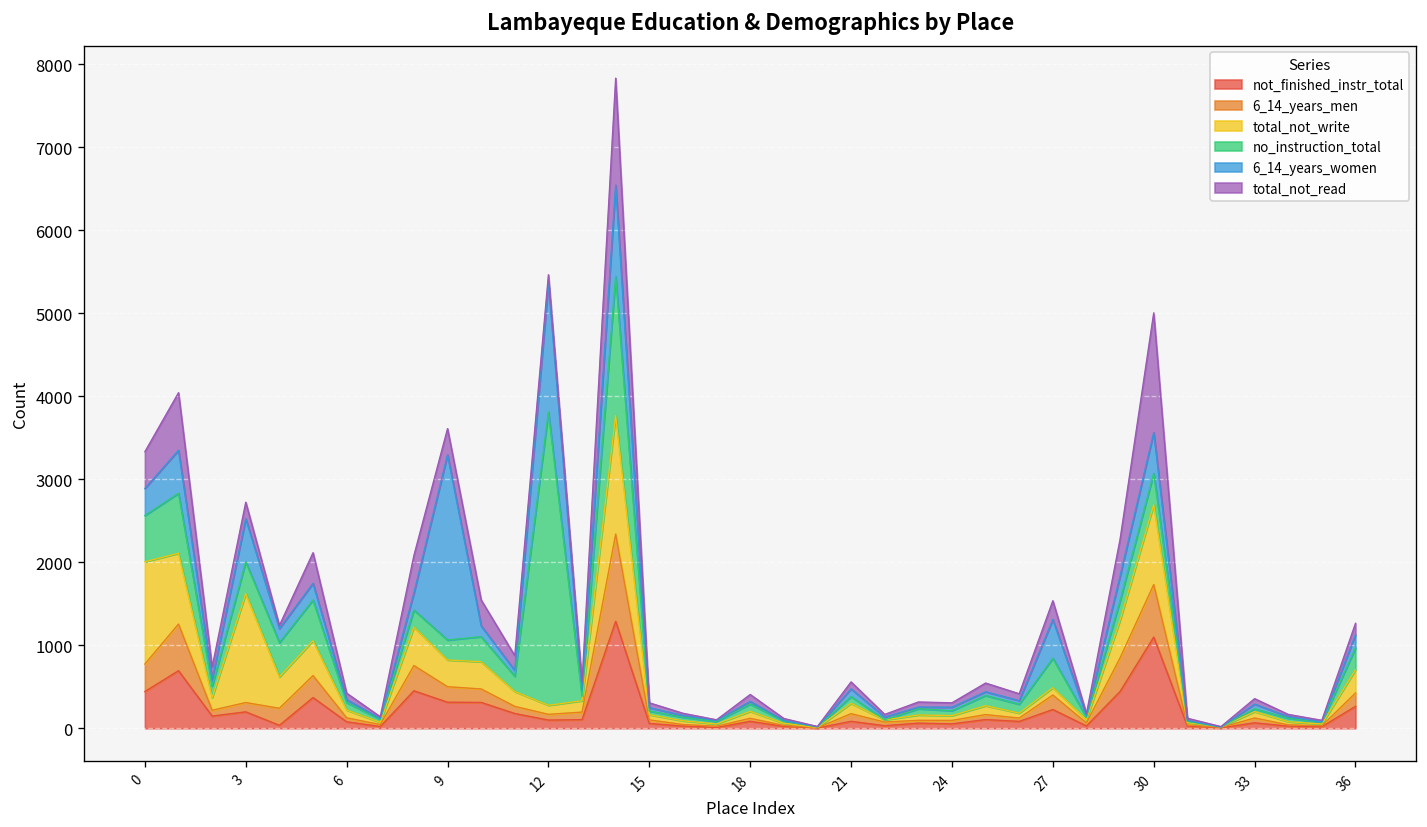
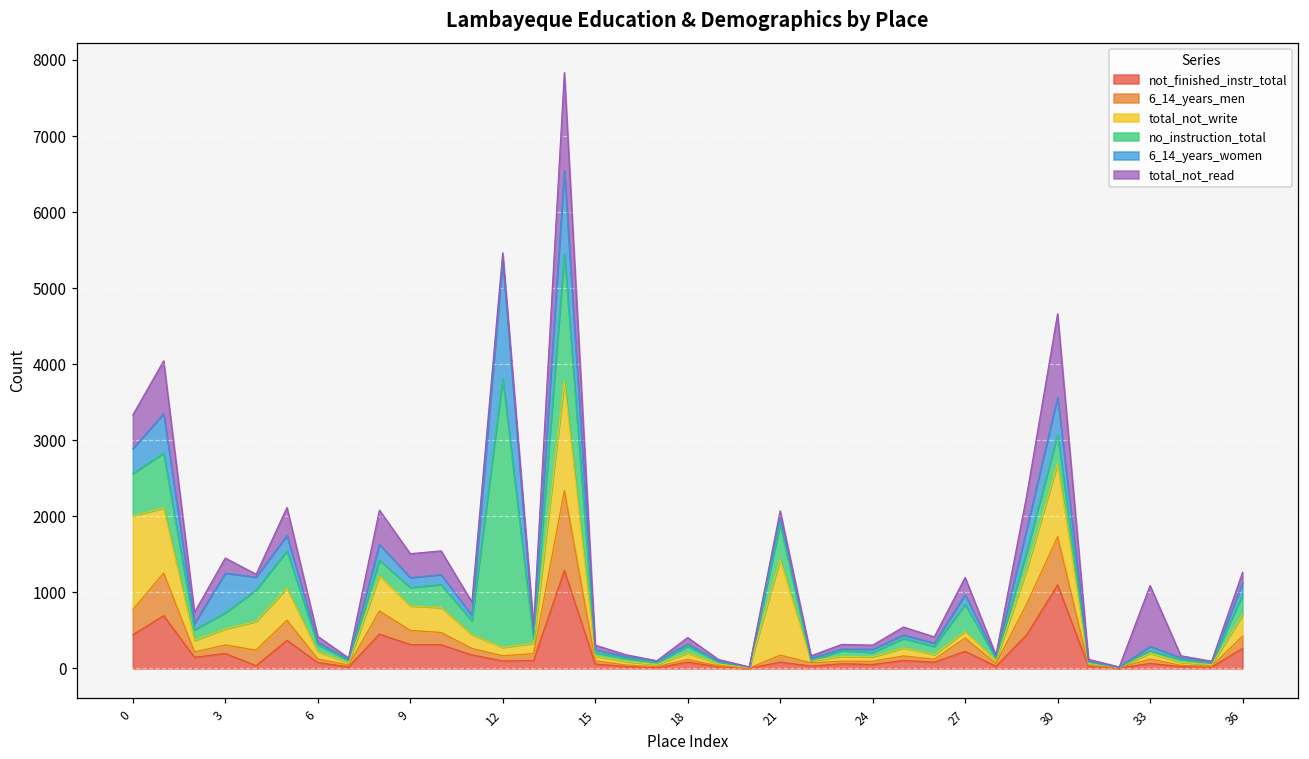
total_not_write, 3: 1300 -> 200
no_instruction_total, 3: 400 -> 200
6_14_years_women, 9: 2200 -> 100
total_not_write, 21: 100 -> 1300
no_instruction_total, 21: 100 -> 500
6_14_years_women, 27: 500 -> 100
total_not_read, 30: 1400 -> 1100
total_not_read, 33: 100 -> 800
